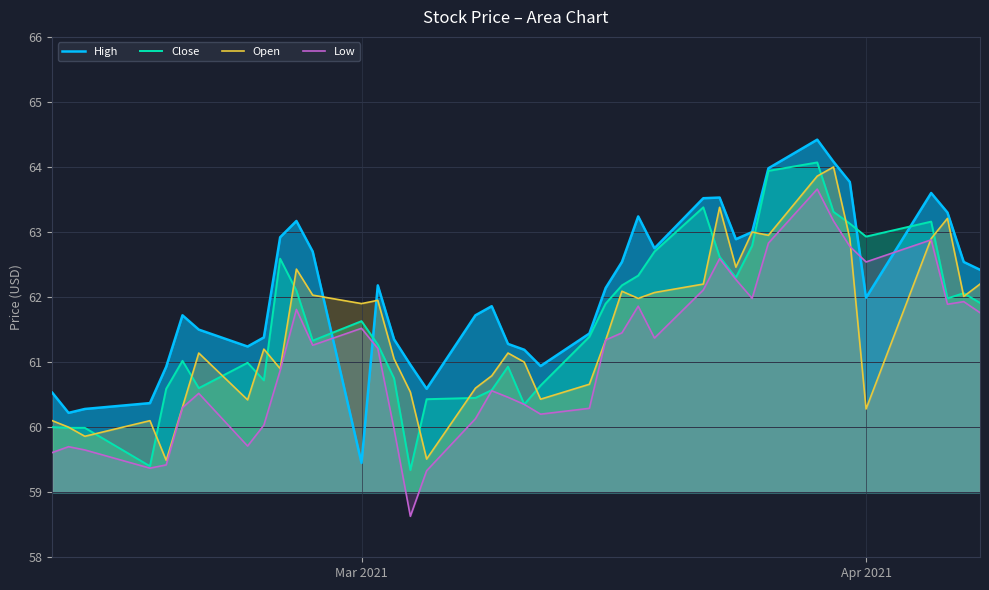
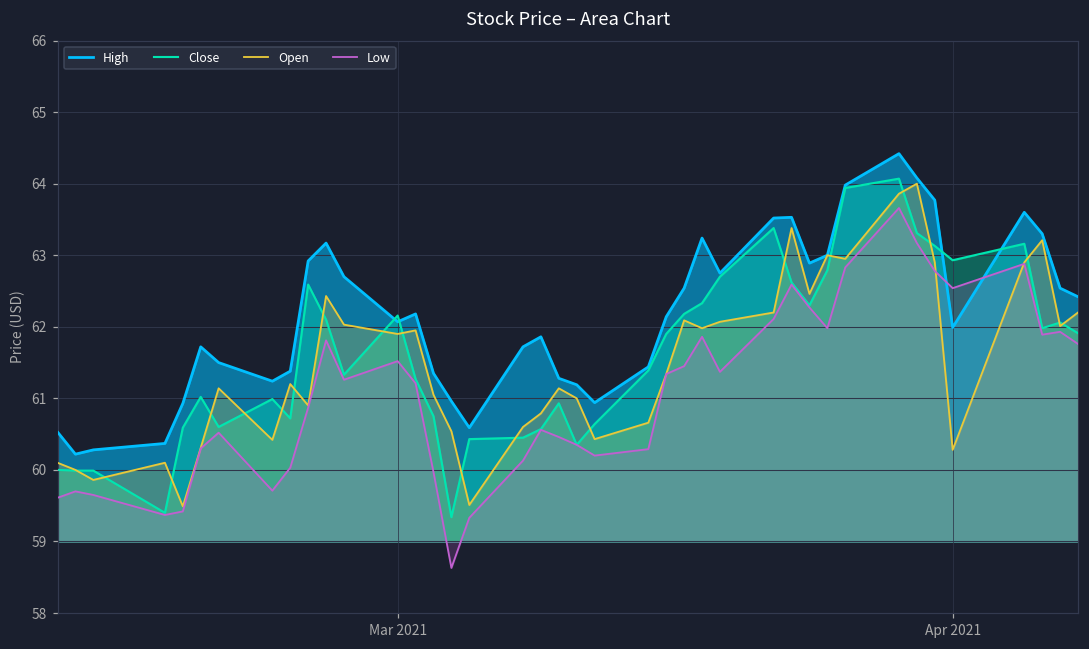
High, Mar 2021: 59.5 -> 62.1
Close, Mar 2021: 61.6 -> 62.2
